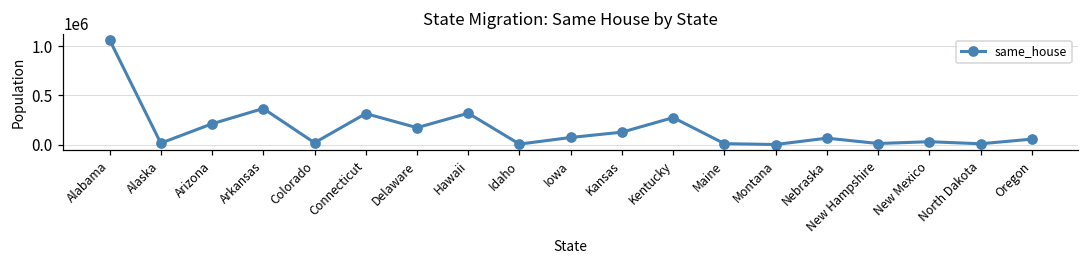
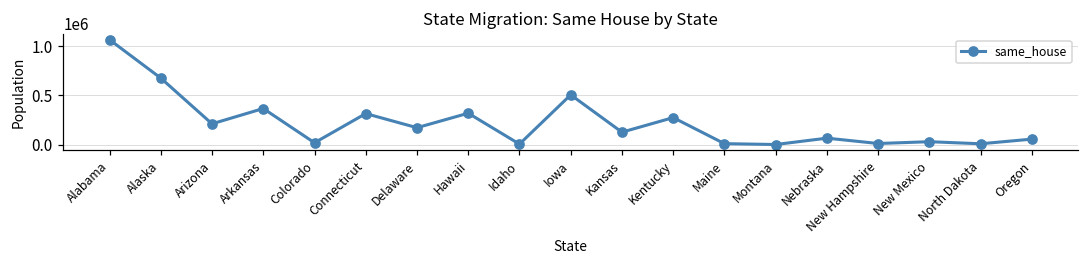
Alaska: 0 -> 700000
Iowa: 100000 -> 500000
